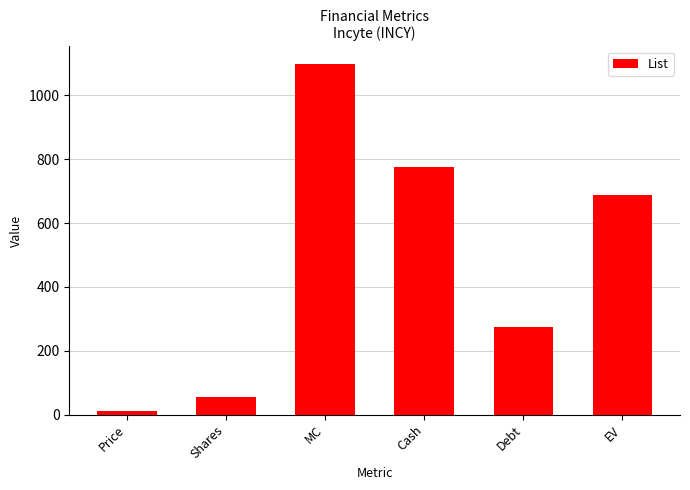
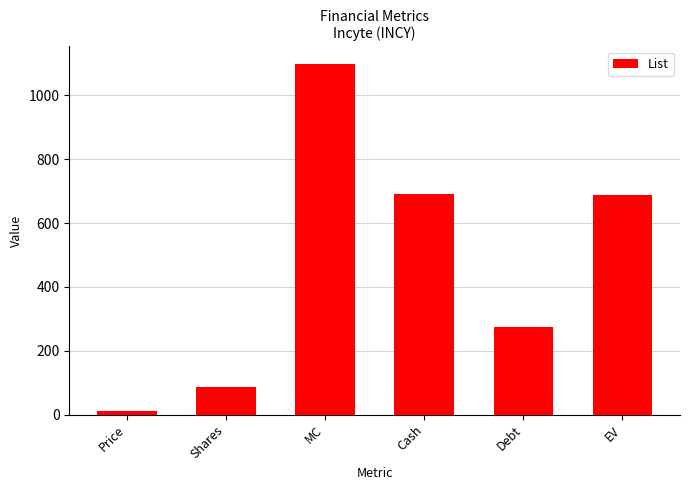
Shares: 50 -> 90
Cash: 780 -> 690
